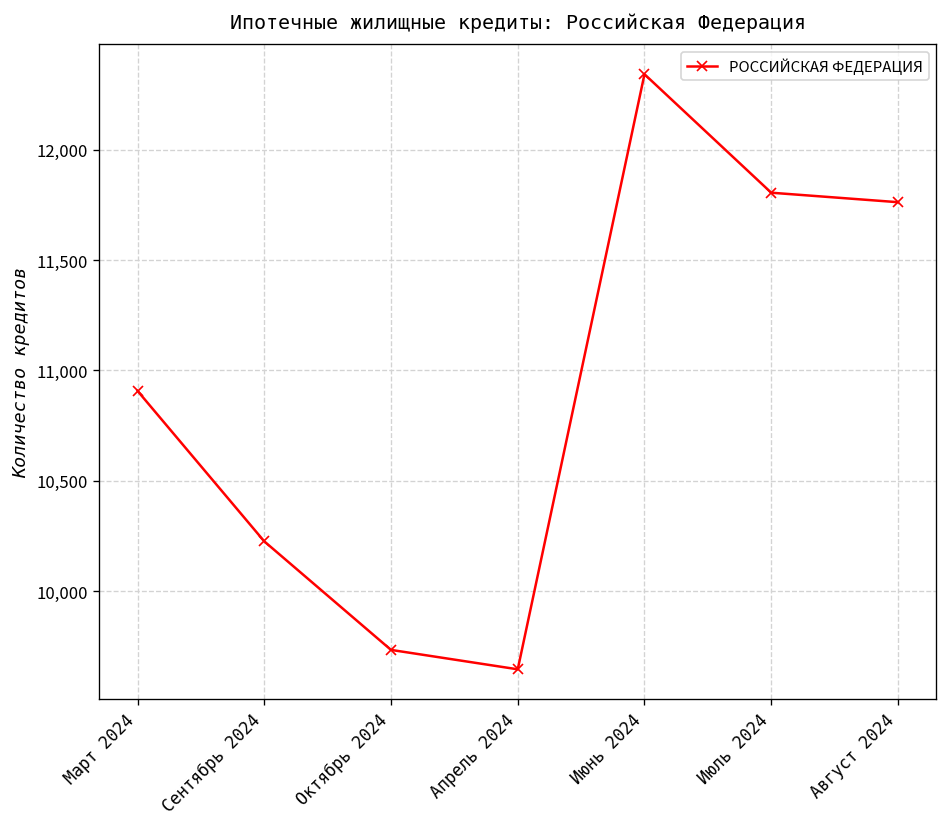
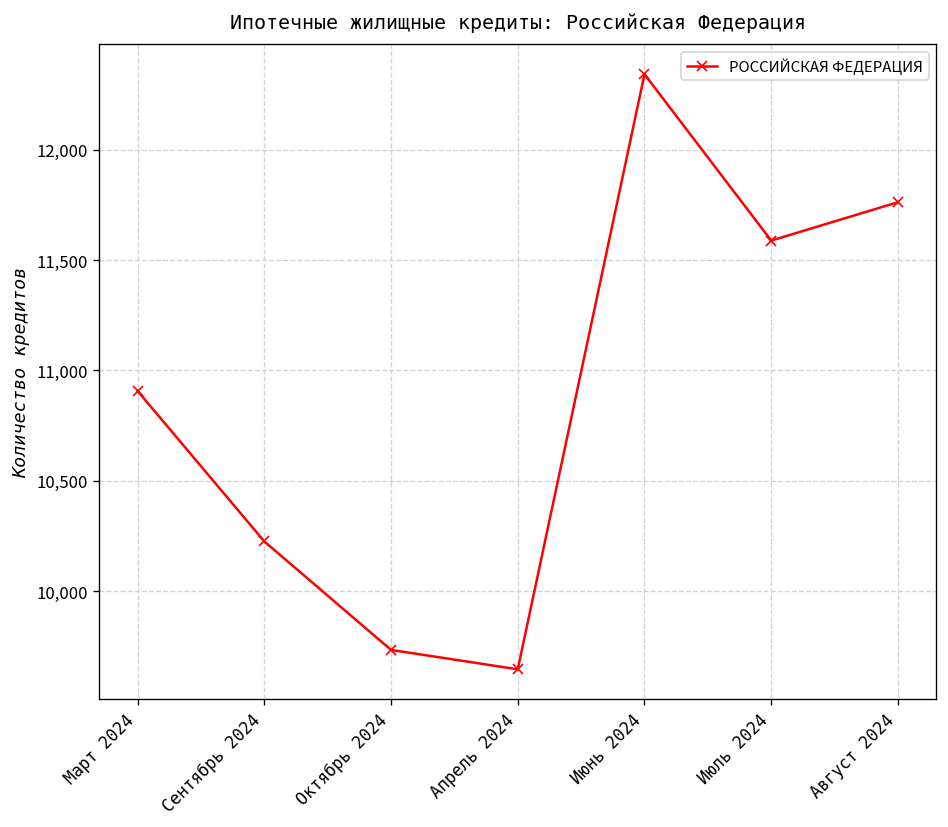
Июль 2024: 11,810 -> 11,590
